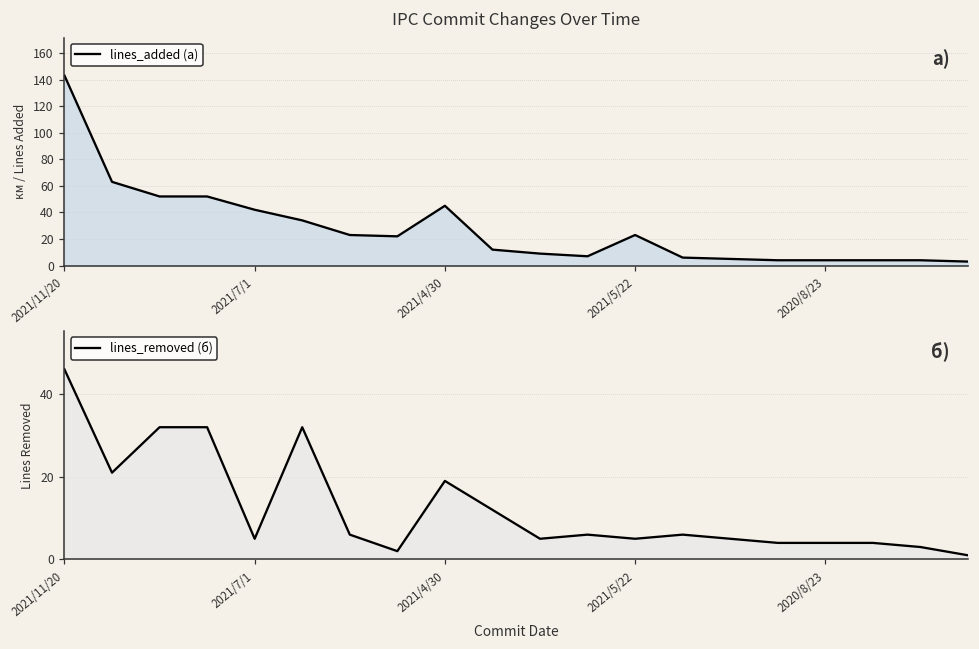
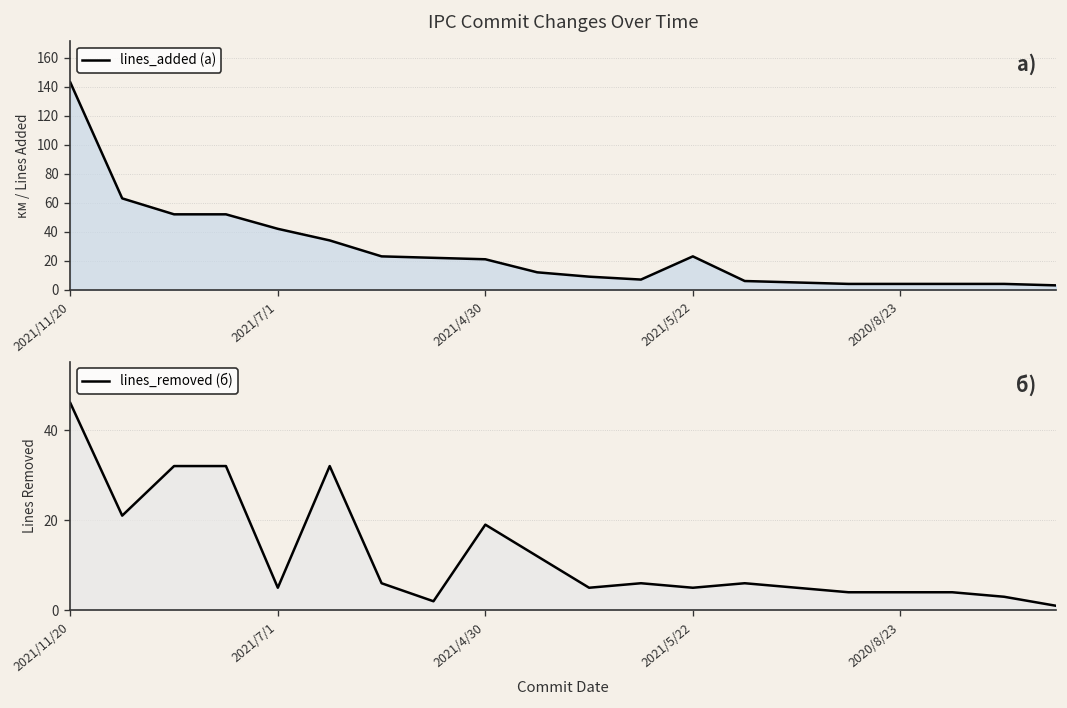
IPC Commit Changes Over Time, 2021/4/30: 45 -> 21
